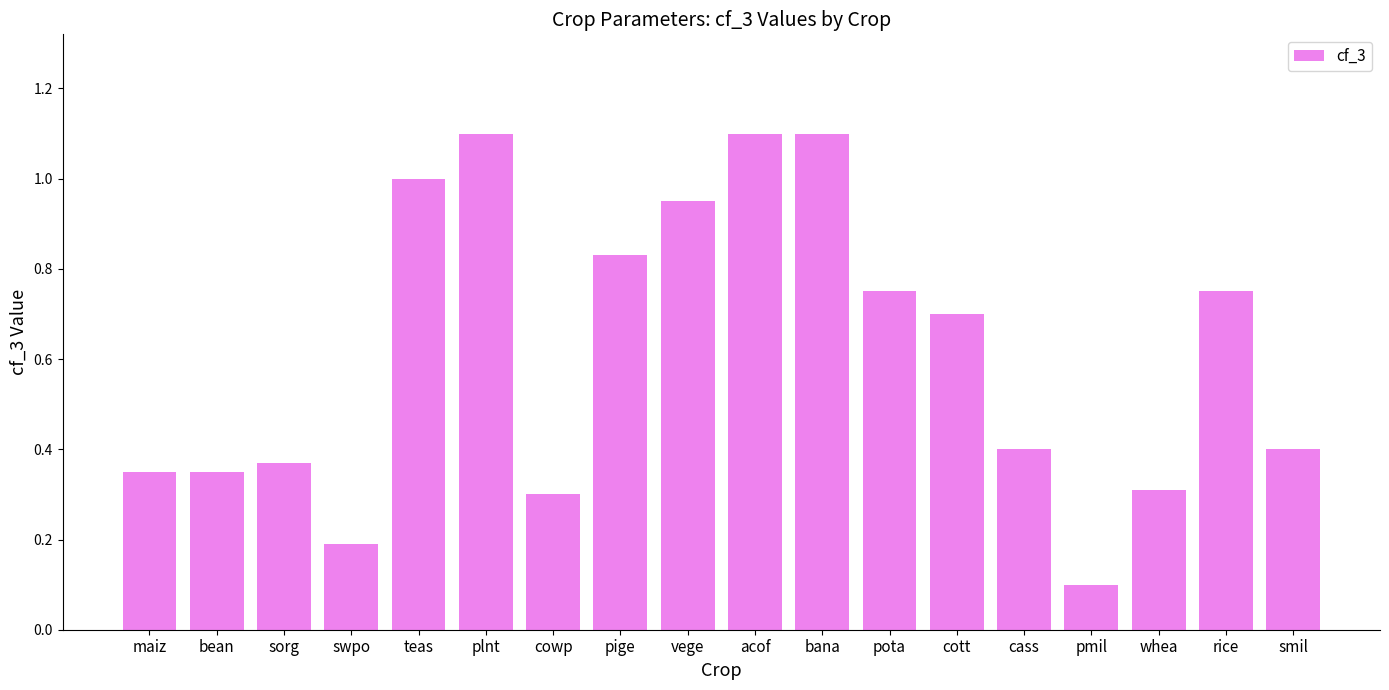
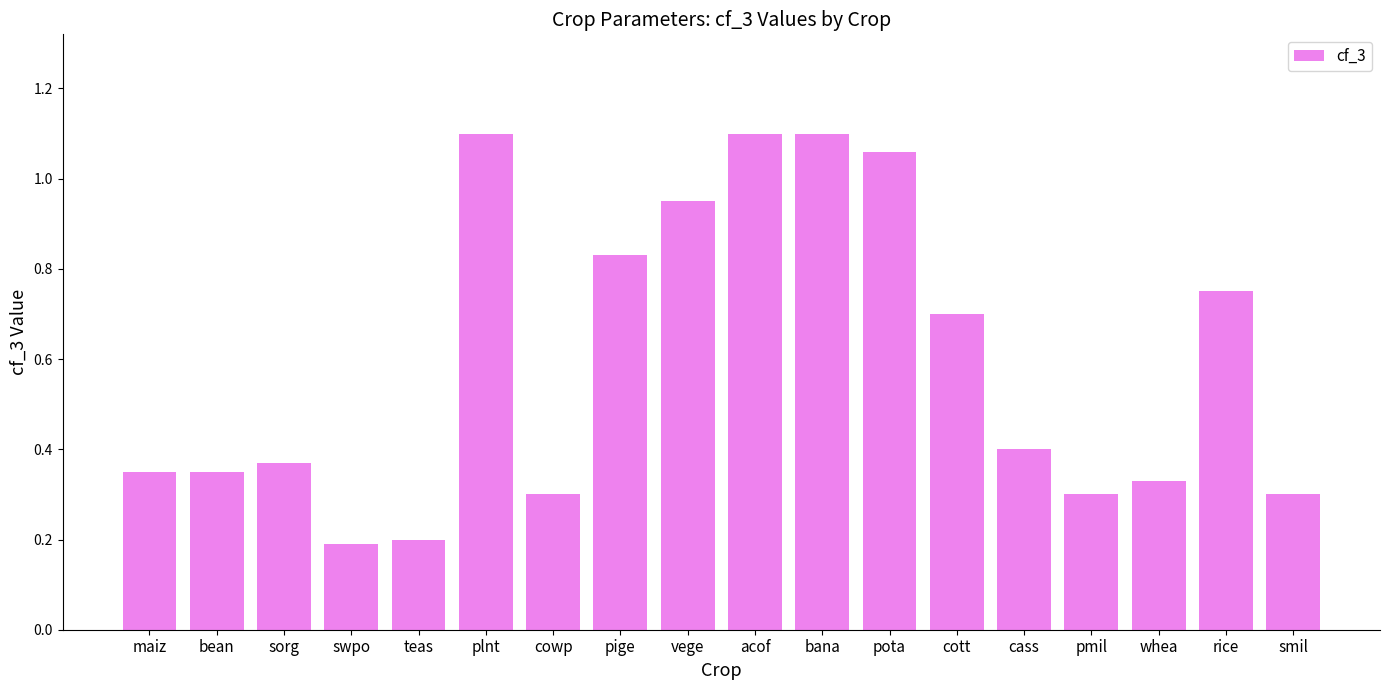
teas: 1.0 -> 0.2
pota: 0.75 -> 1.06
pmil: 0.1 -> 0.3
whea: 0.31 -> 0.33
smil: 0.4 -> 0.3
